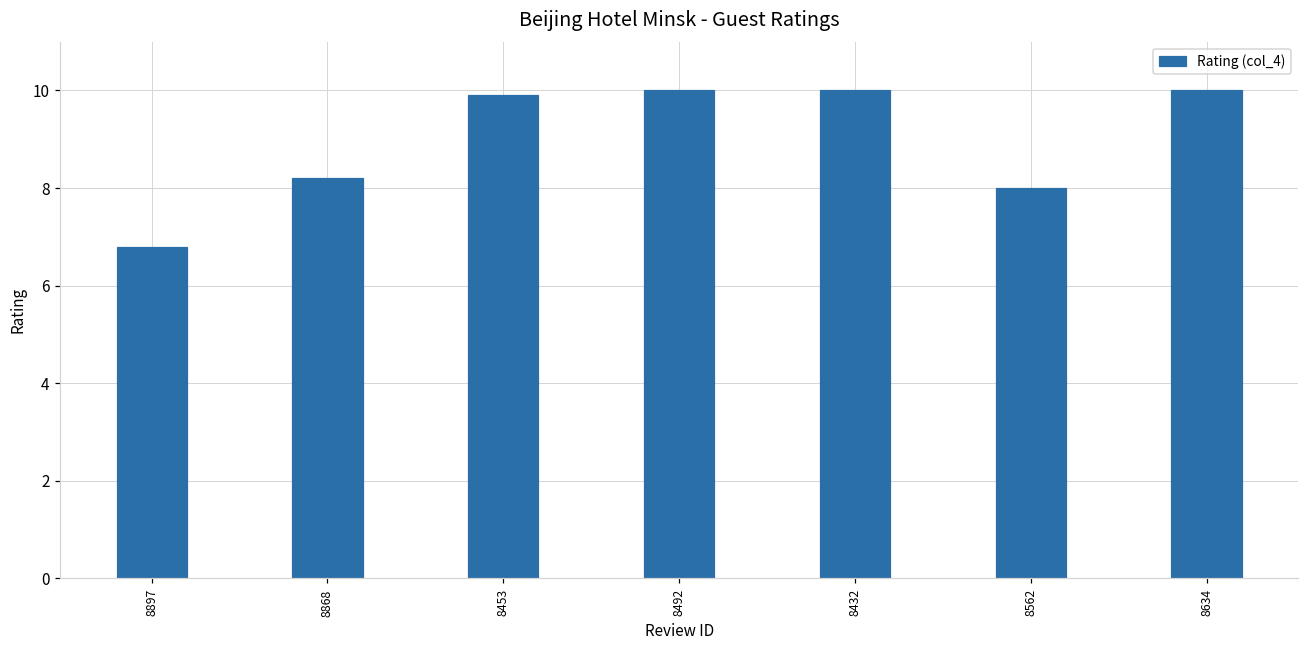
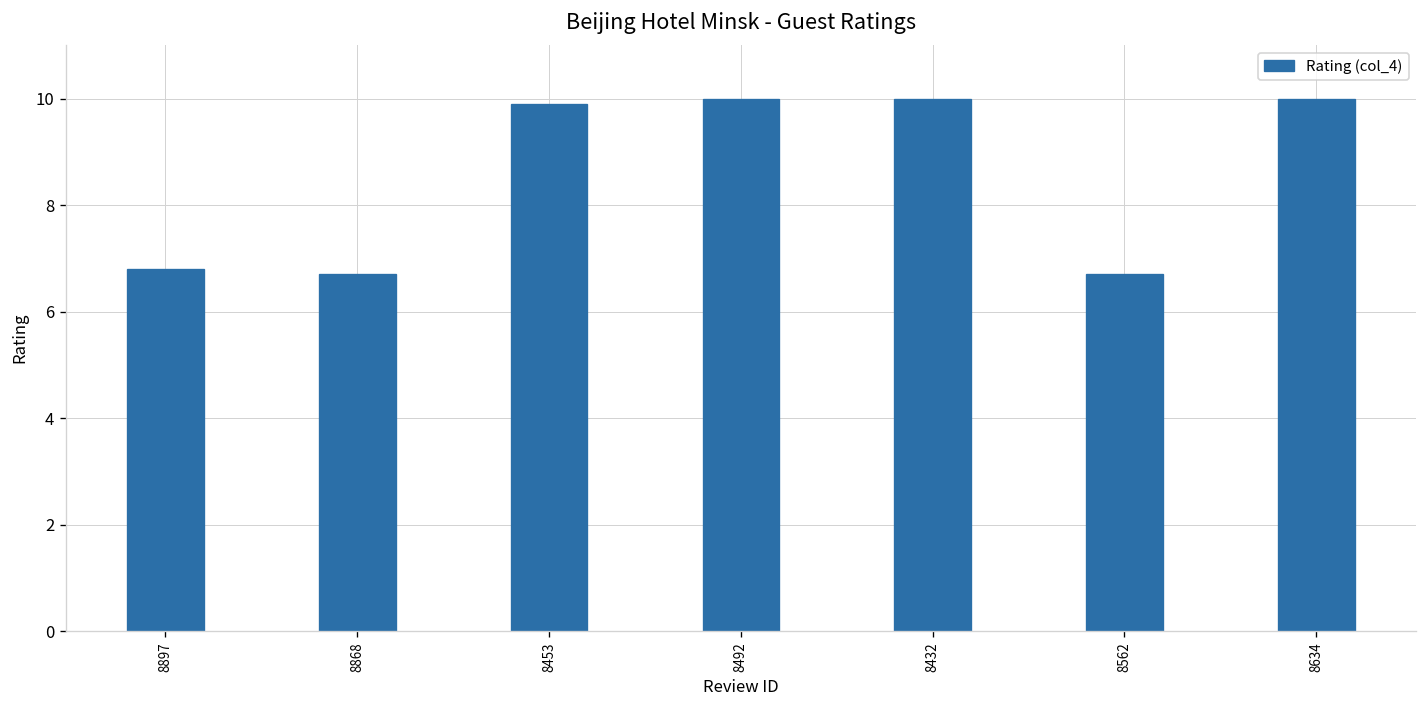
8868: 8.2 -> 6.7
8562: 8.0 -> 6.7
